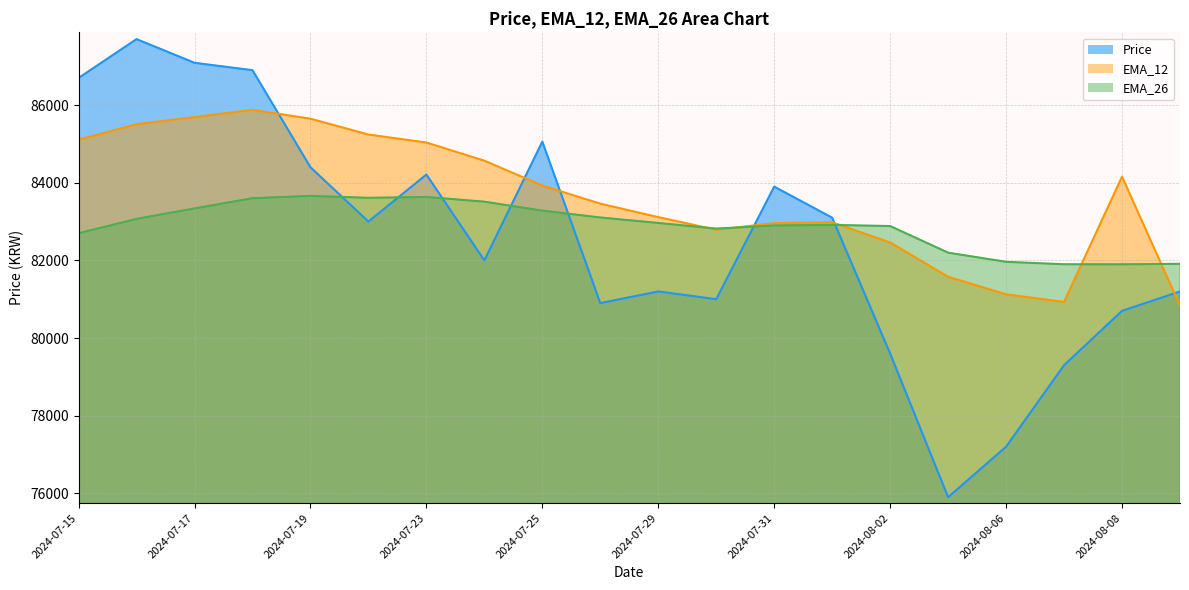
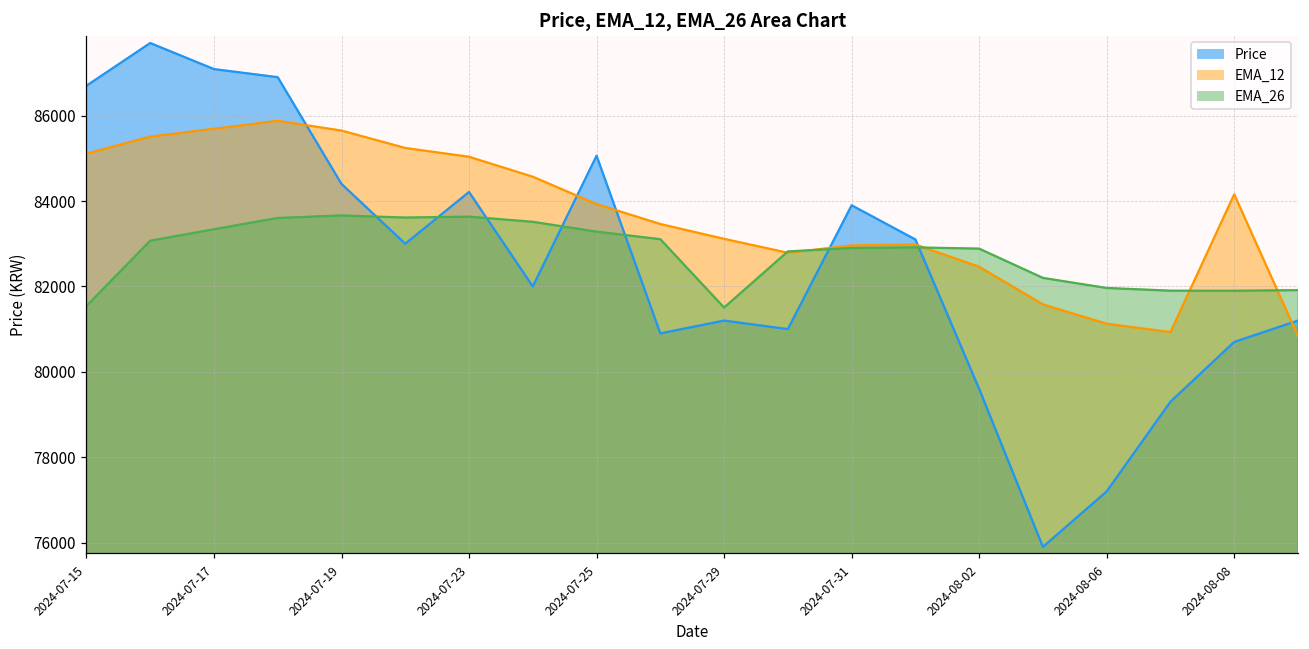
EMA_26, 2024-07-15: 82700 -> 81500
EMA_26, 2024-07-29: 83000 -> 81500
